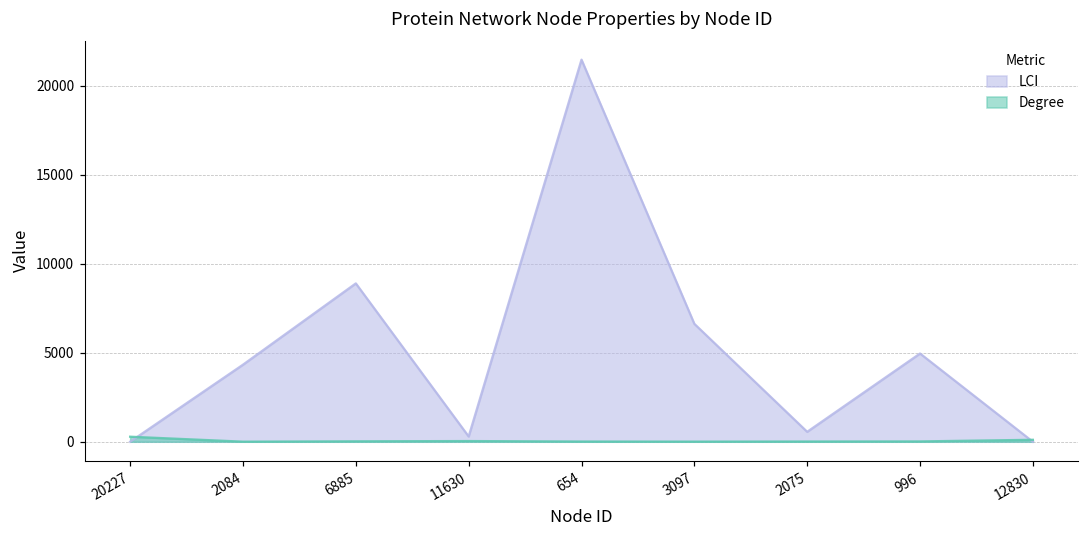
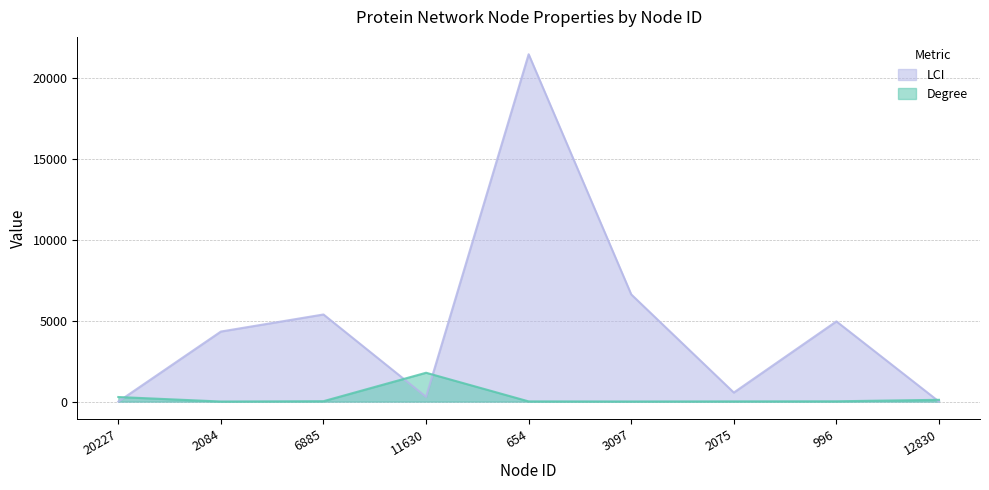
LCI, 6885: 8900 -> 5400
Degree, 11630: 0 -> 1800
